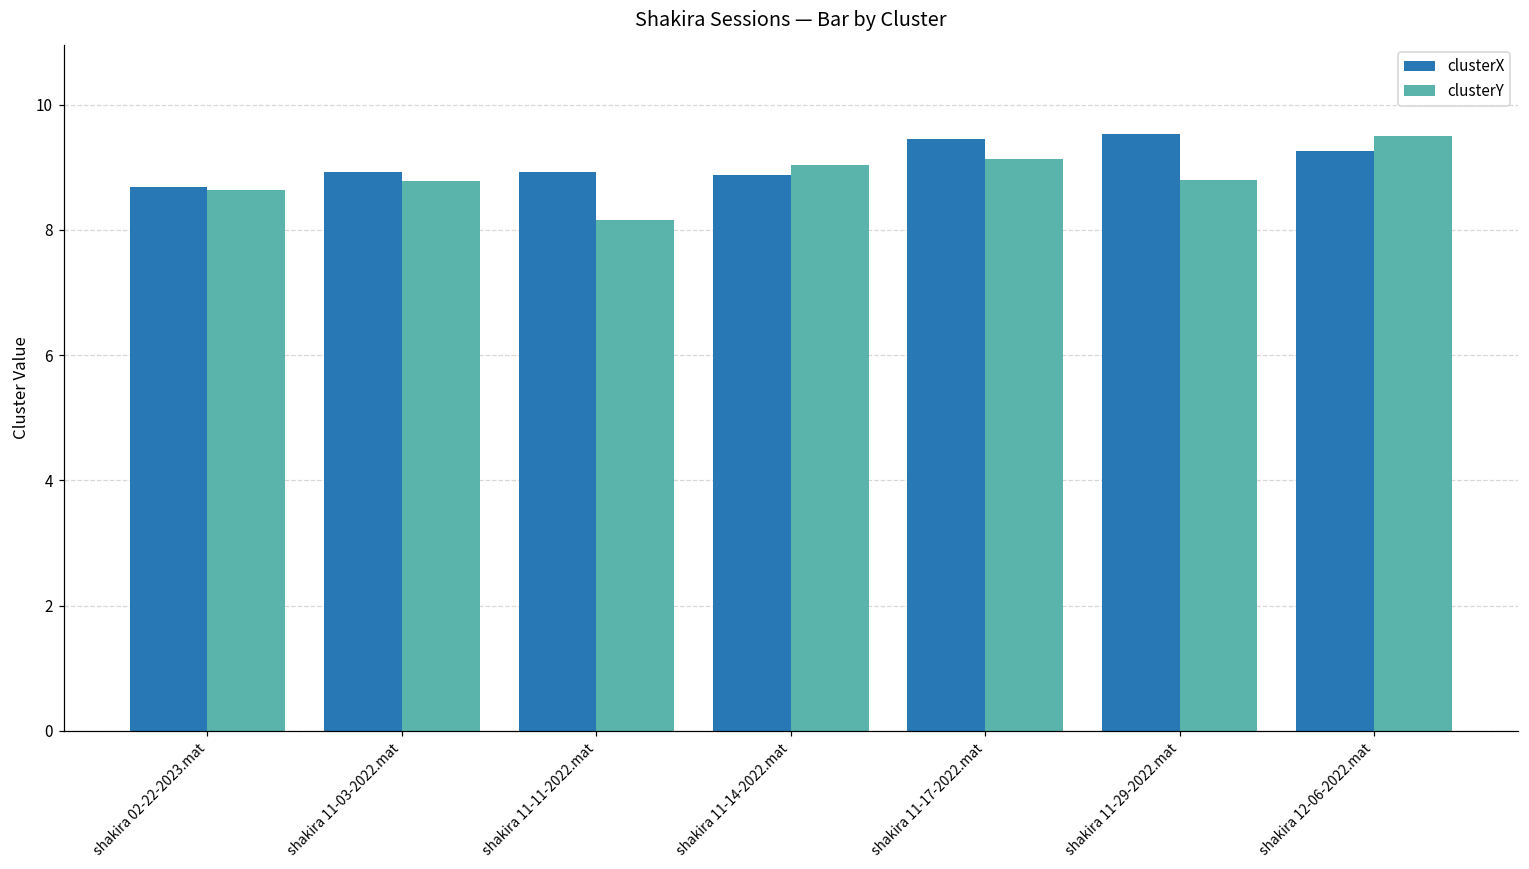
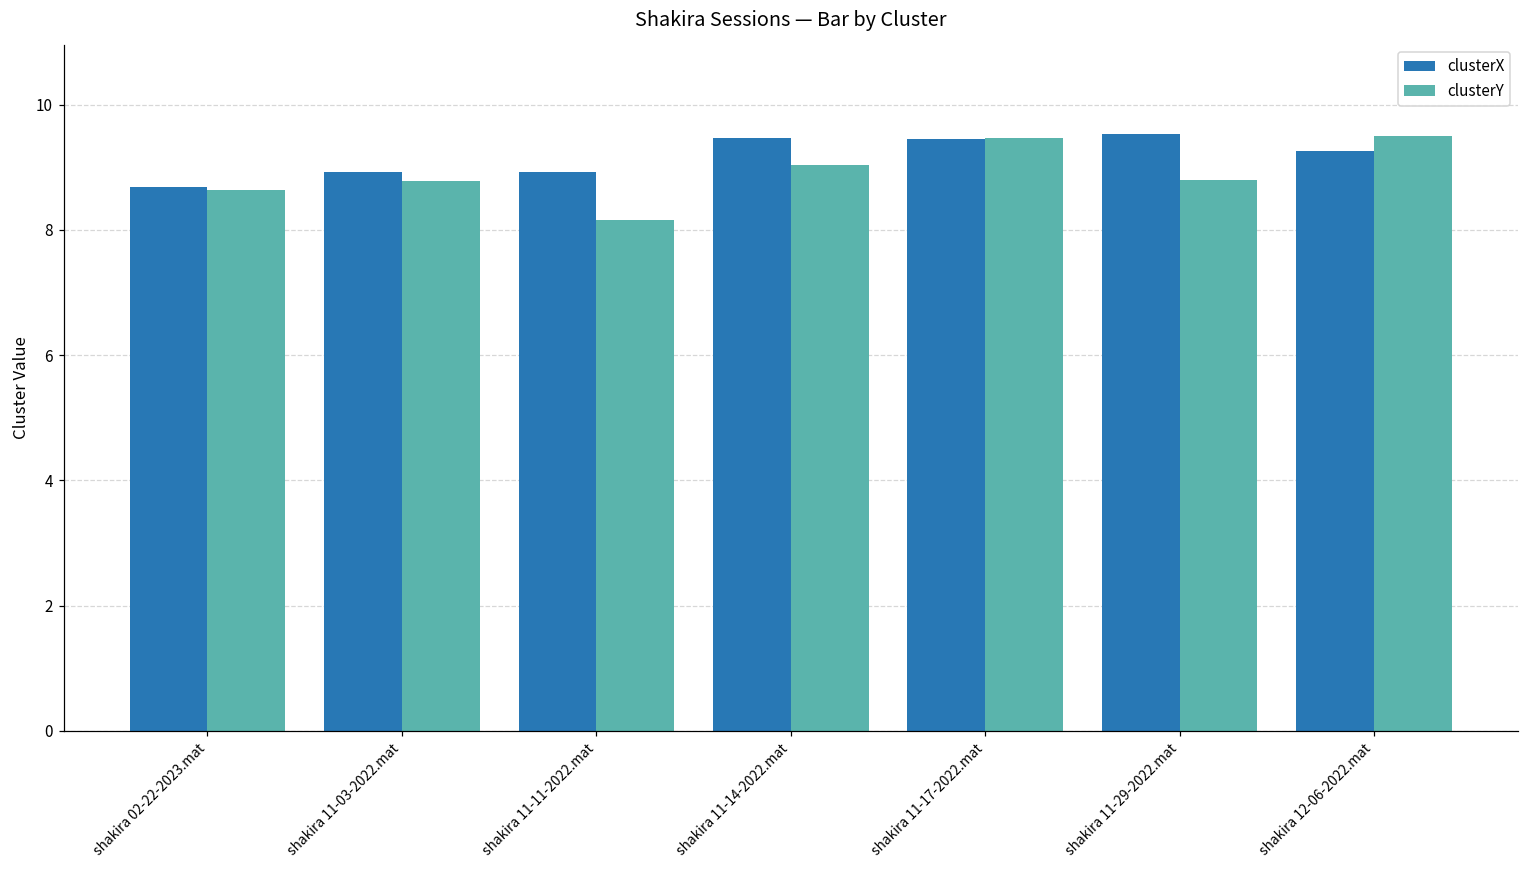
clusterX, shakira 11-14-2022.mat: 8.9 -> 9.5
clusterY, shakira 11-17-2022.mat: 9.1 -> 9.5
